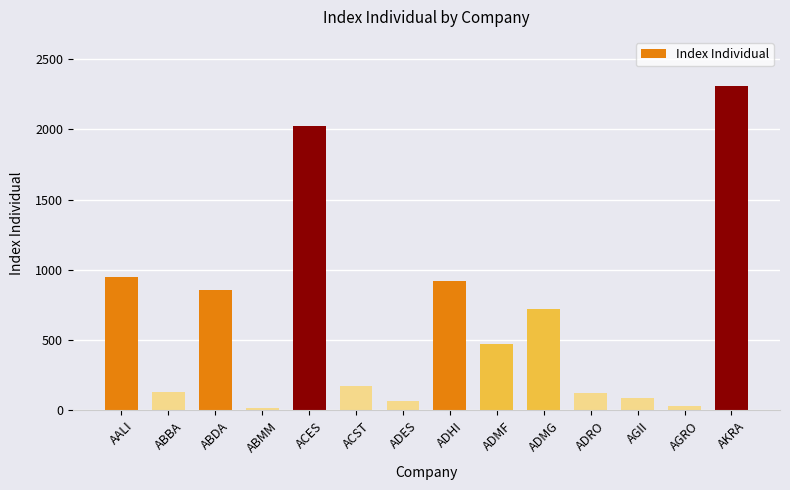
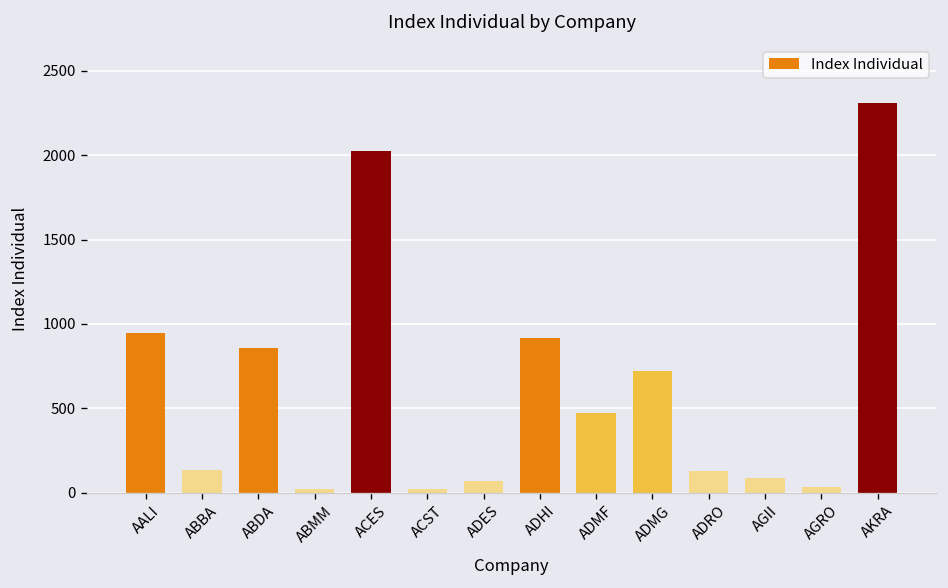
ACST: 170 -> 20
